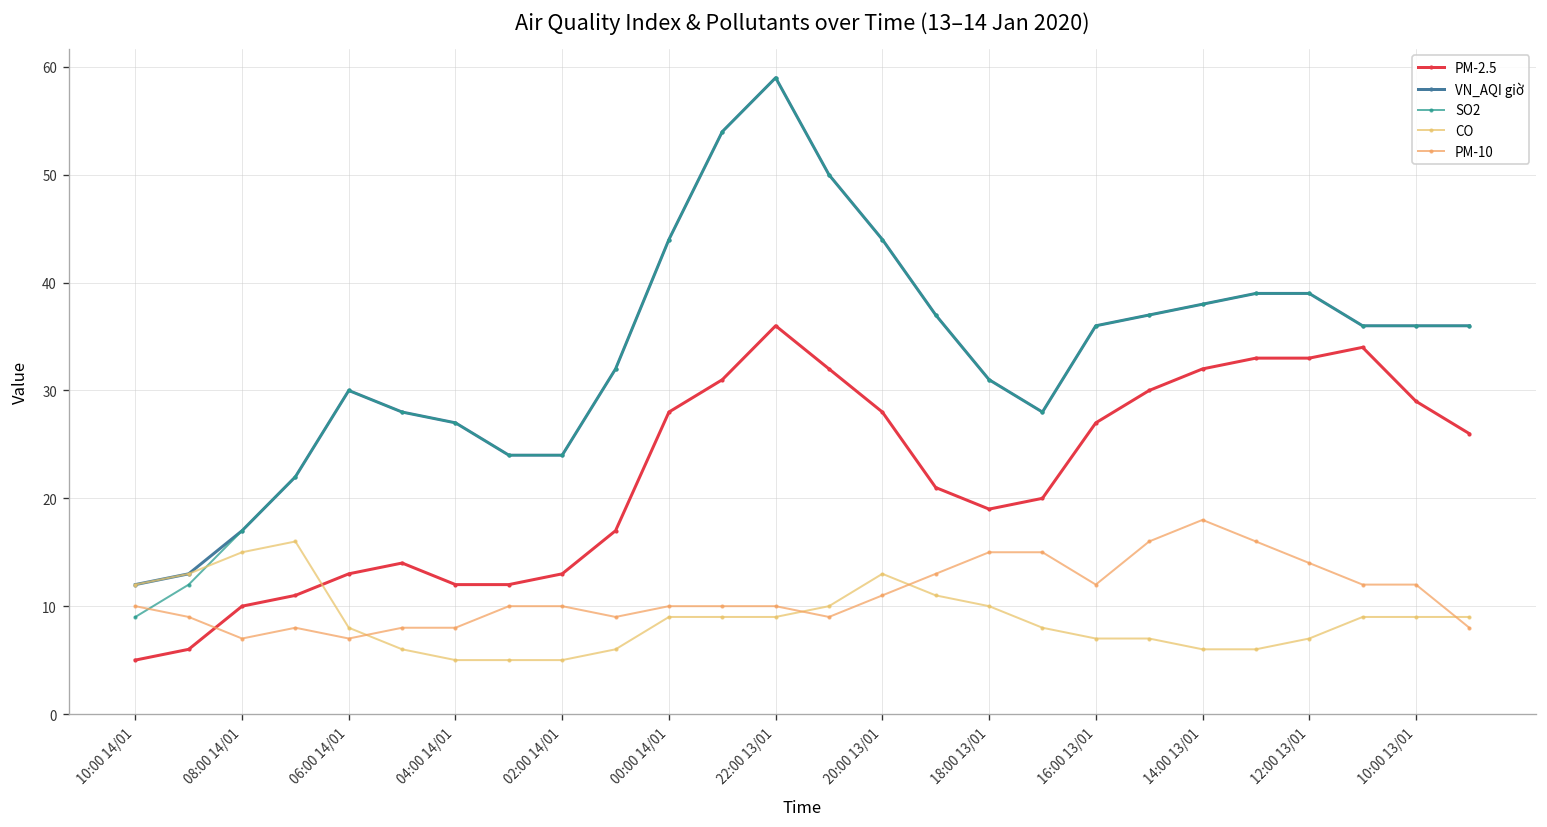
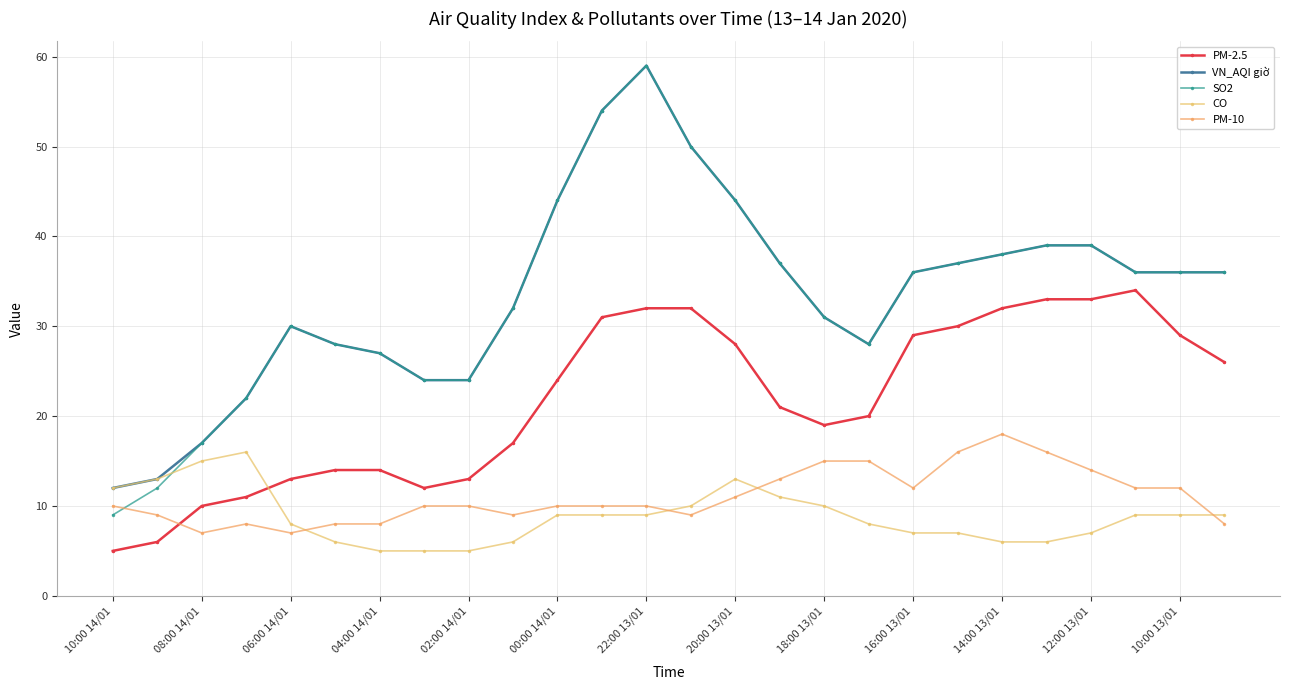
PM-2.5, 04:00 14/01: 12 -> 14
PM-2.5, 00:00 14/01: 28 -> 24
PM-2.5, 22:00 13/01: 36 -> 32
PM-2.5, 16:00 13/01: 27 -> 29
